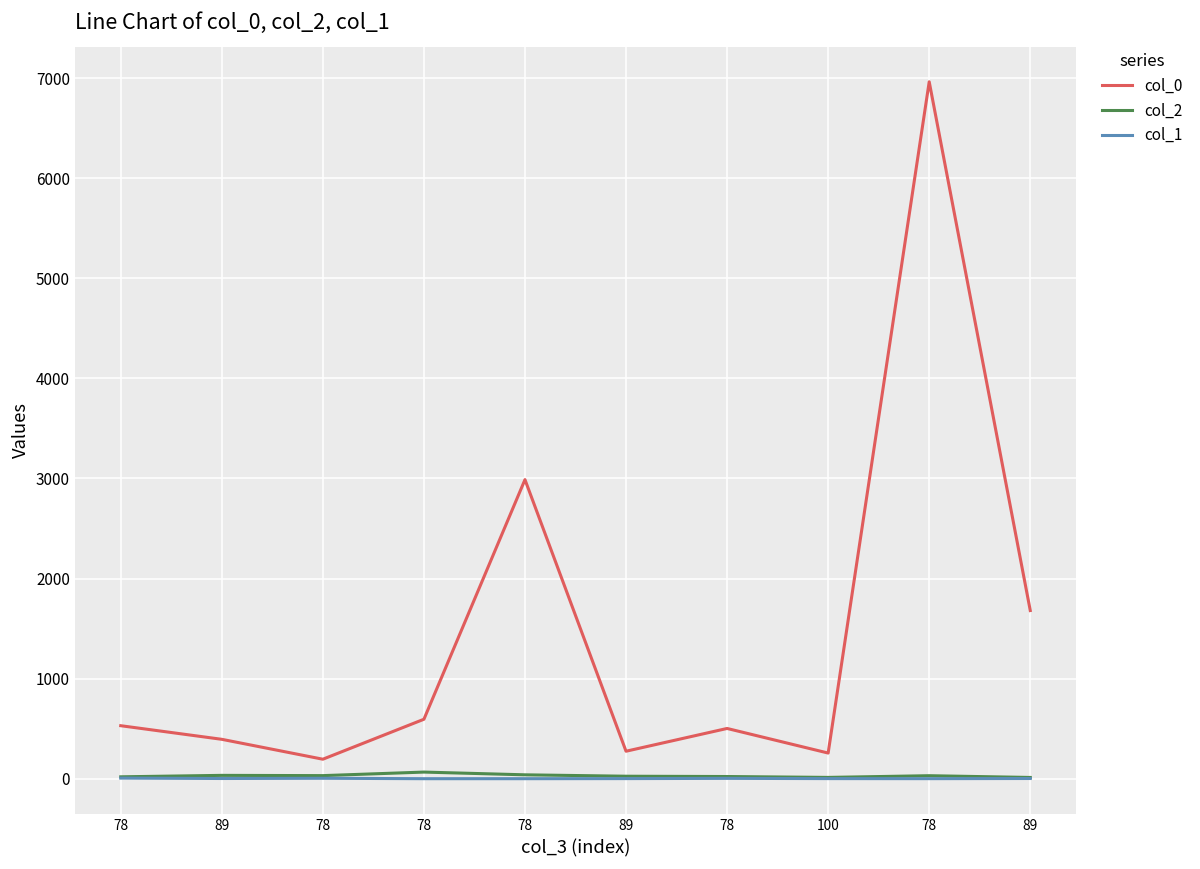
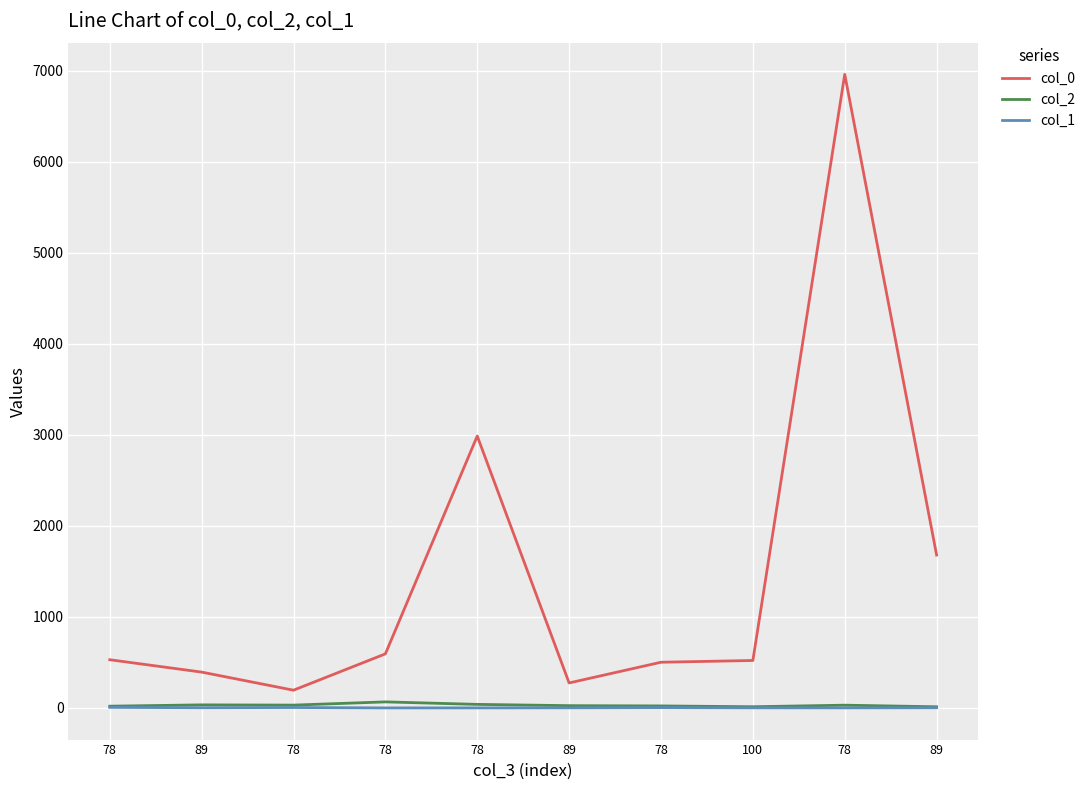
col_0, 100: 300 -> 500
